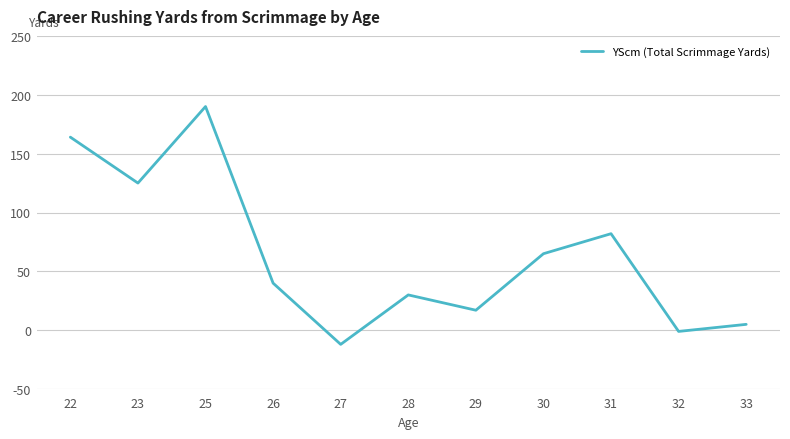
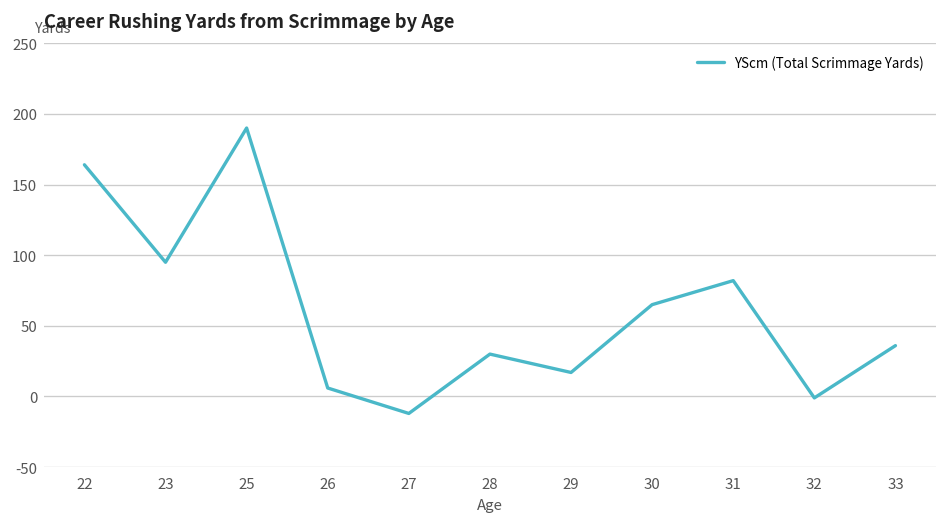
23: 125 -> 95
26: 40 -> 6
33: 5 -> 36
